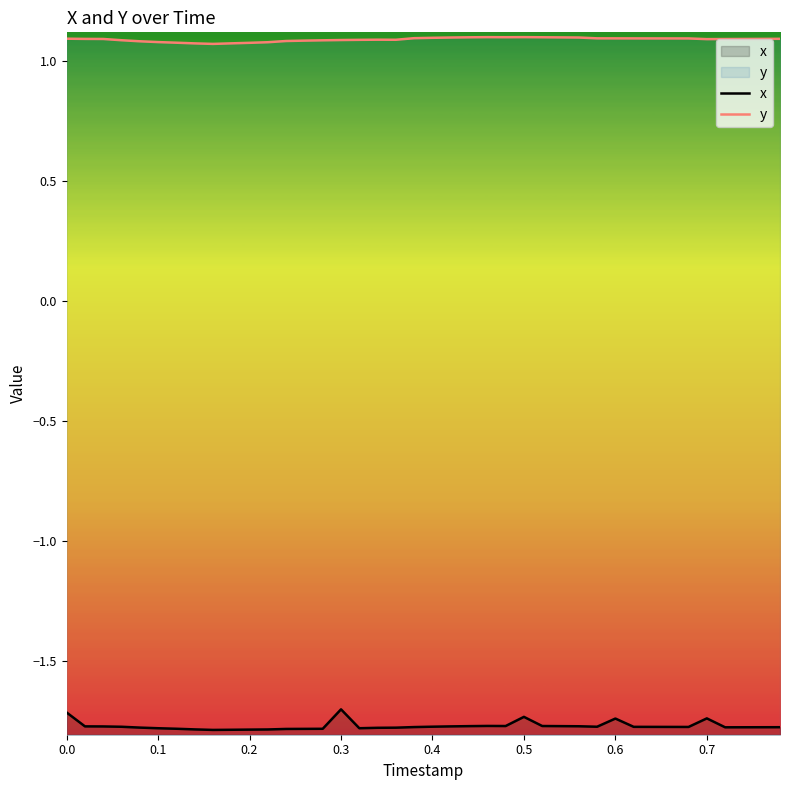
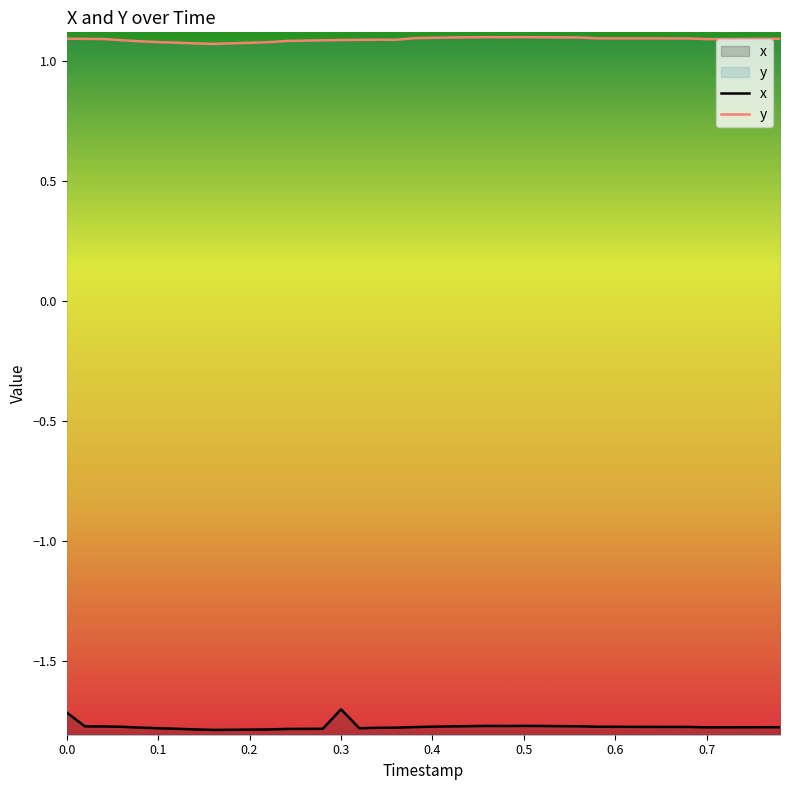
x, 0.5: -1.73 -> -1.77
x, 0.6: -1.74 -> -1.77
x, 0.7: -1.74 -> -1.78
